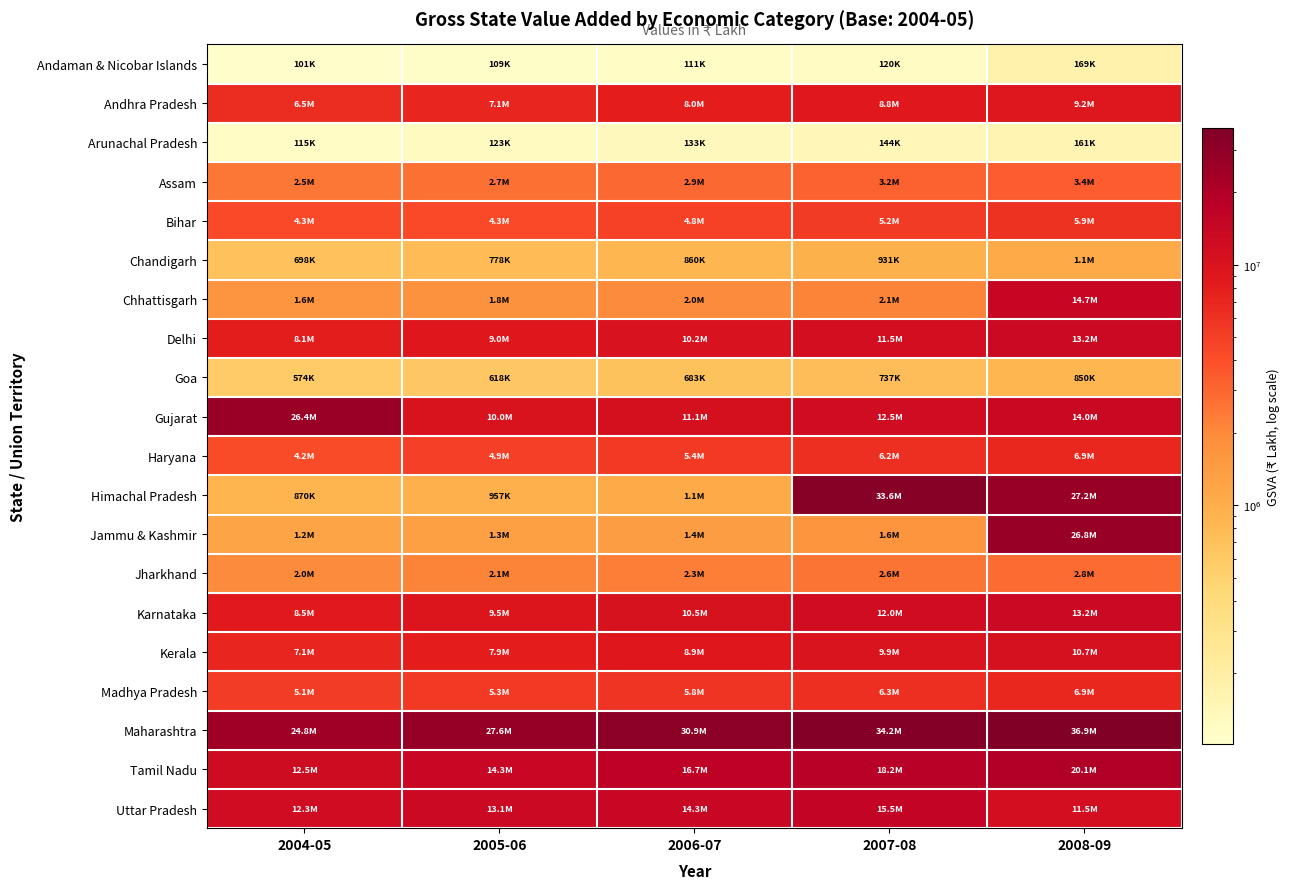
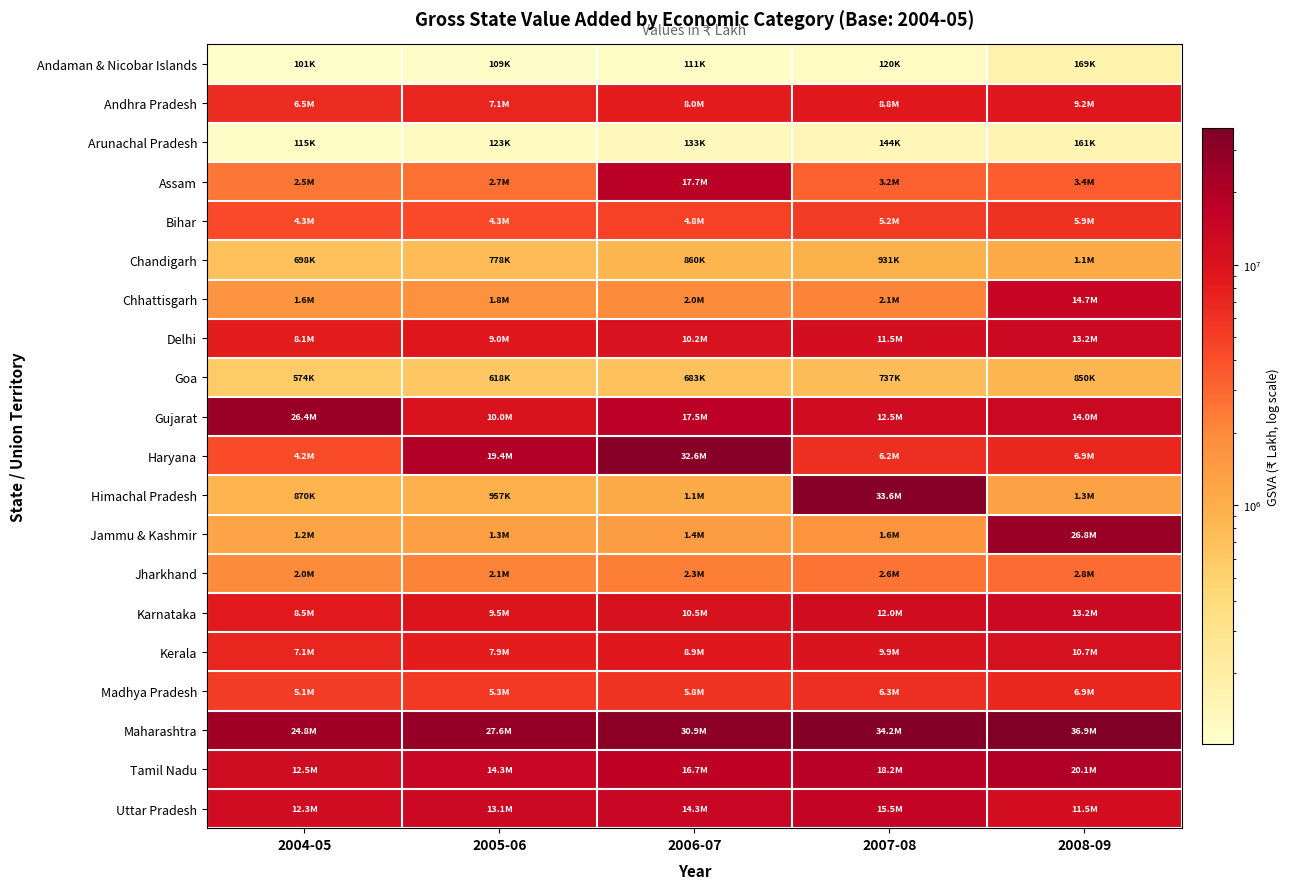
Assam, 2006-07: 2.9M -> 17.7M
Gujarat, 2006-07: 11.1M -> 17.5M
Haryana, 2005-06: 4.9M -> 19.4M
Haryana, 2006-07: 5.4M -> 32.6M
Himachal Pradesh, 2008-09: 27.2M -> 1.3M
